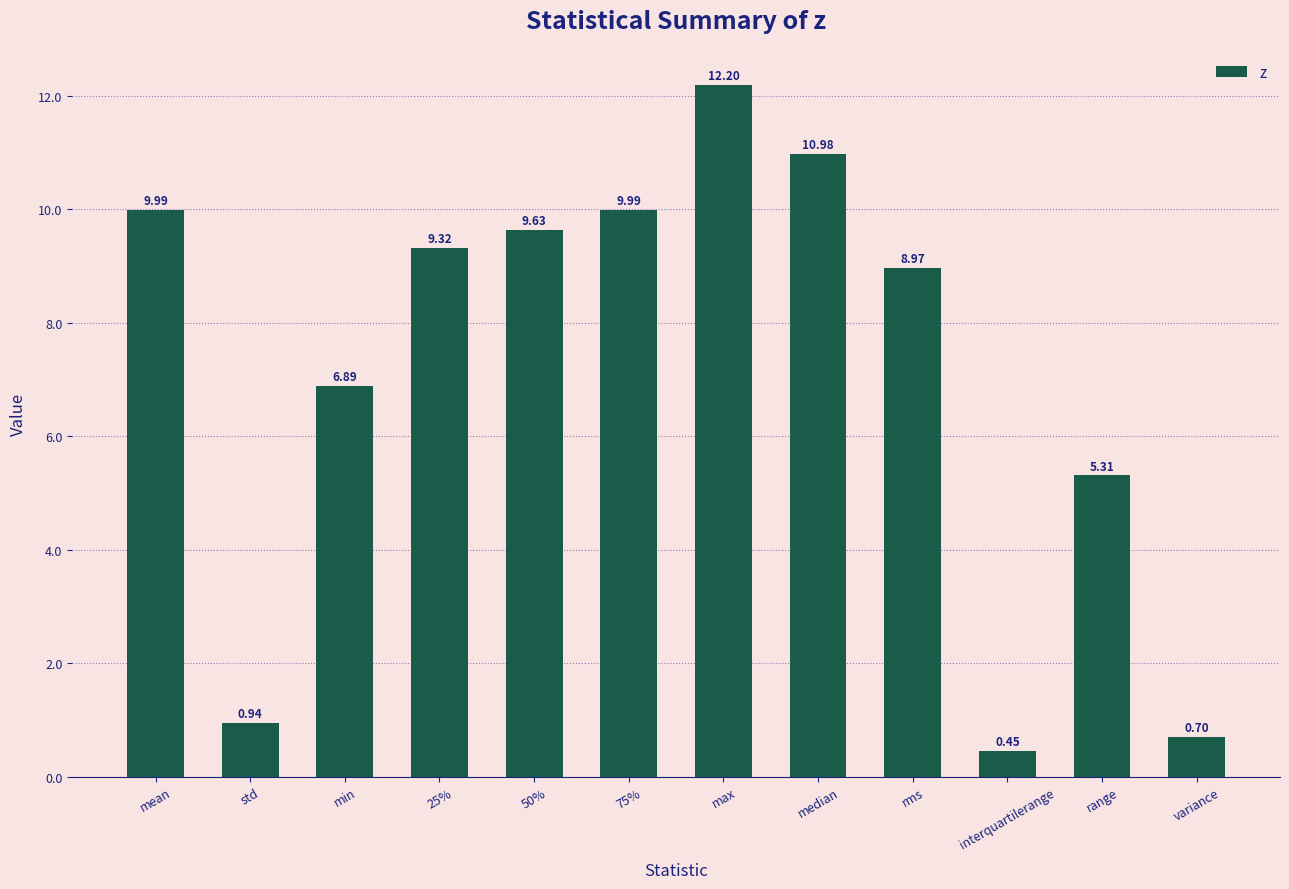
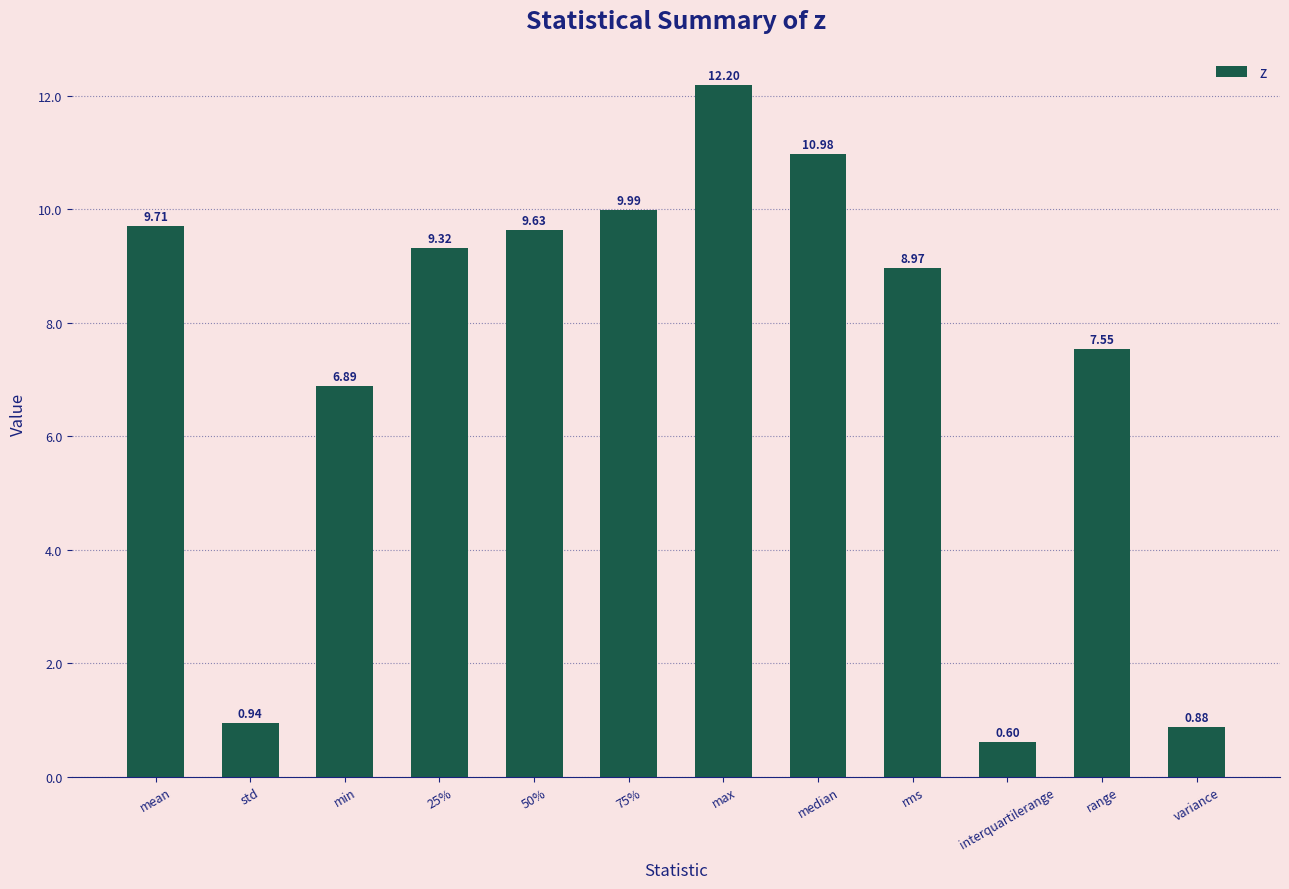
mean: 9.99 -> 9.71
interquartilerange: 0.45 -> 0.60
range: 5.31 -> 7.55
variance: 0.70 -> 0.88
